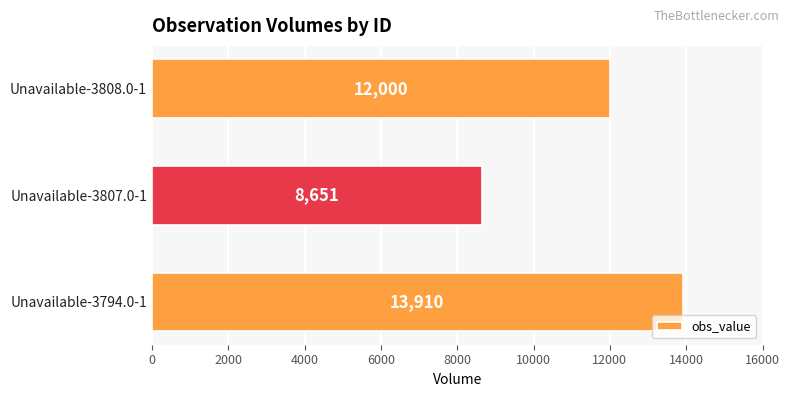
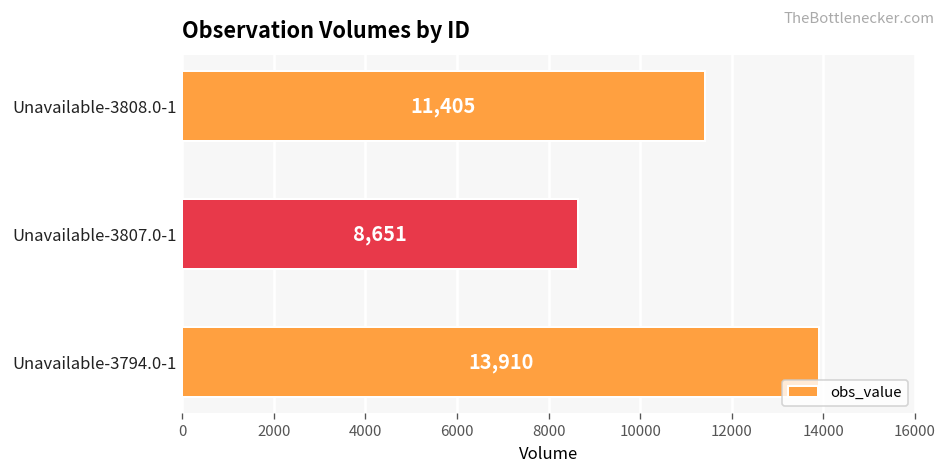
Unavailable-3808.0-1: 12,000 -> 11,405
